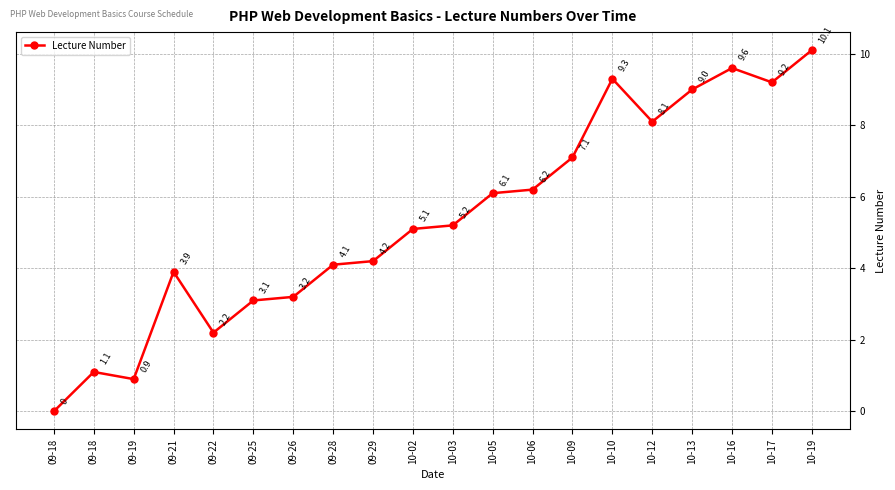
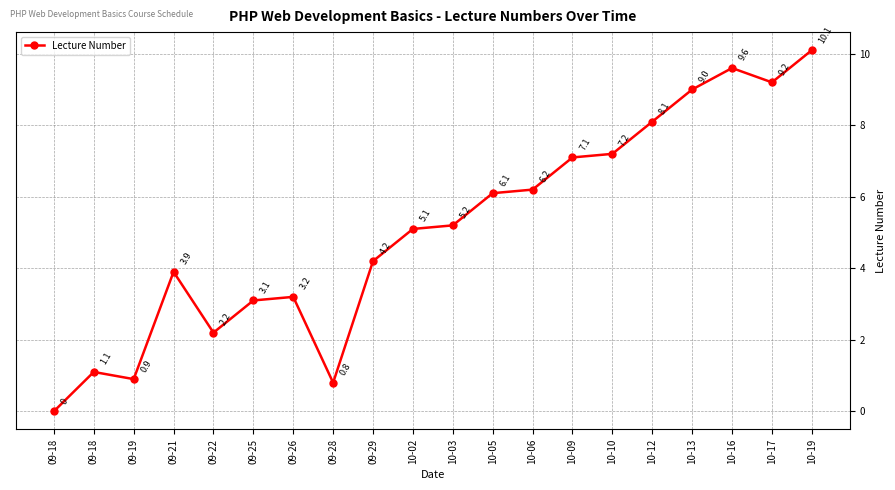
09-28: 4.1 -> 0.8
10-10: 9.3 -> 7.2
